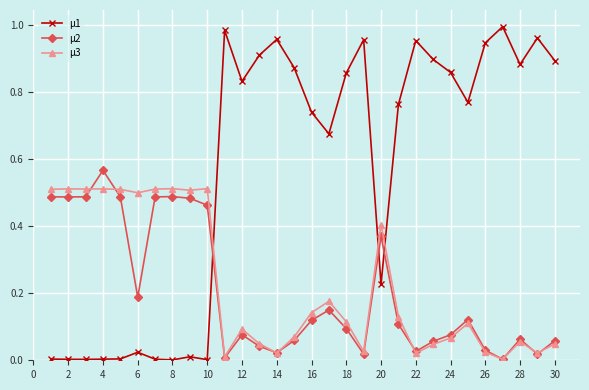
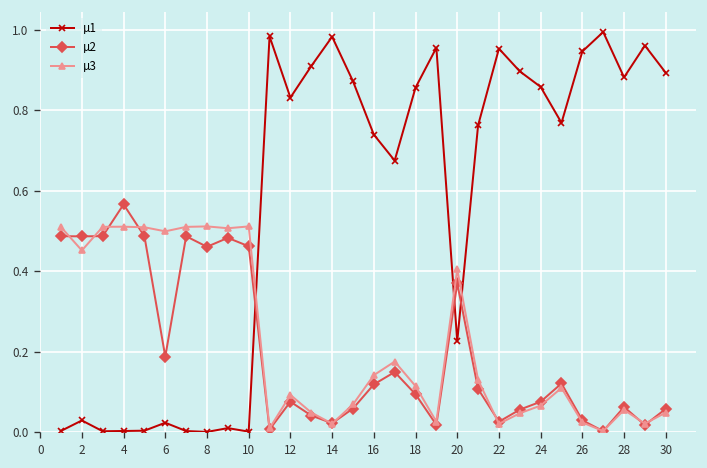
µ1, 2: 0.00 -> 0.03
µ3, 2: 0.51 -> 0.45
µ2, 8: 0.49 -> 0.46
µ1, 14: 0.96 -> 0.98
